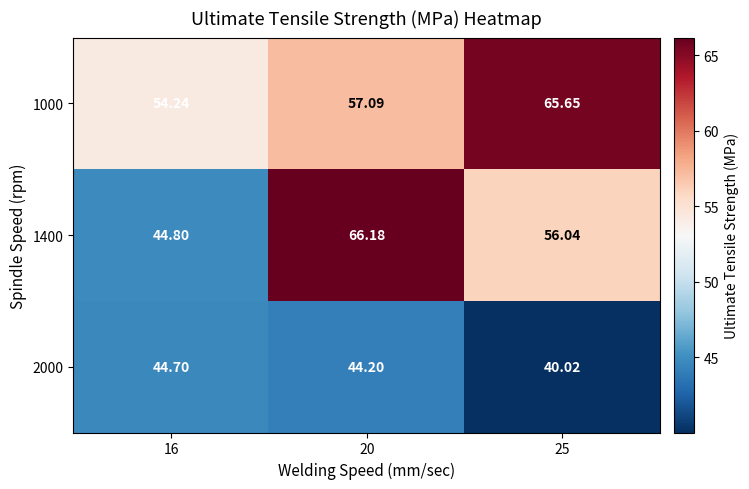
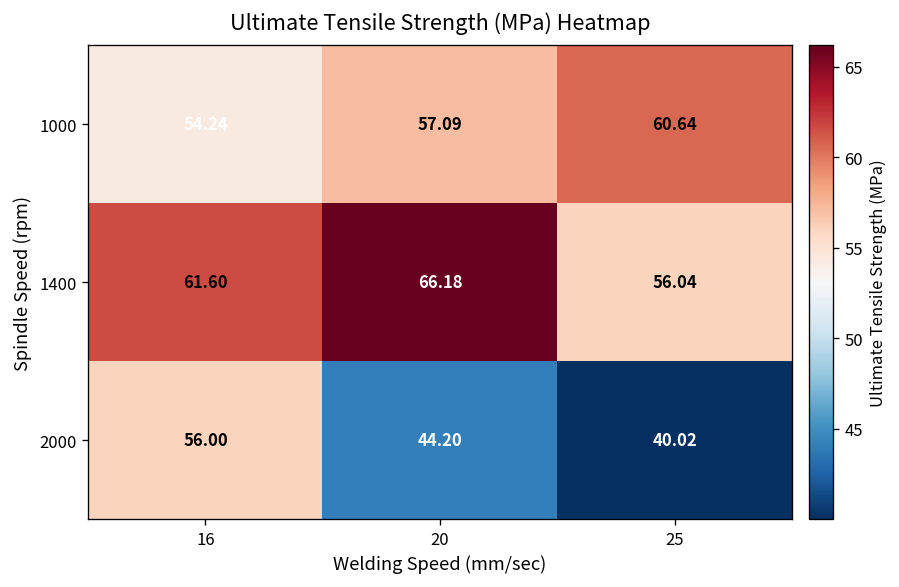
1000, 25: 65.65 -> 60.64
1400, 16: 44.80 -> 61.60
2000, 16: 44.70 -> 56.00
